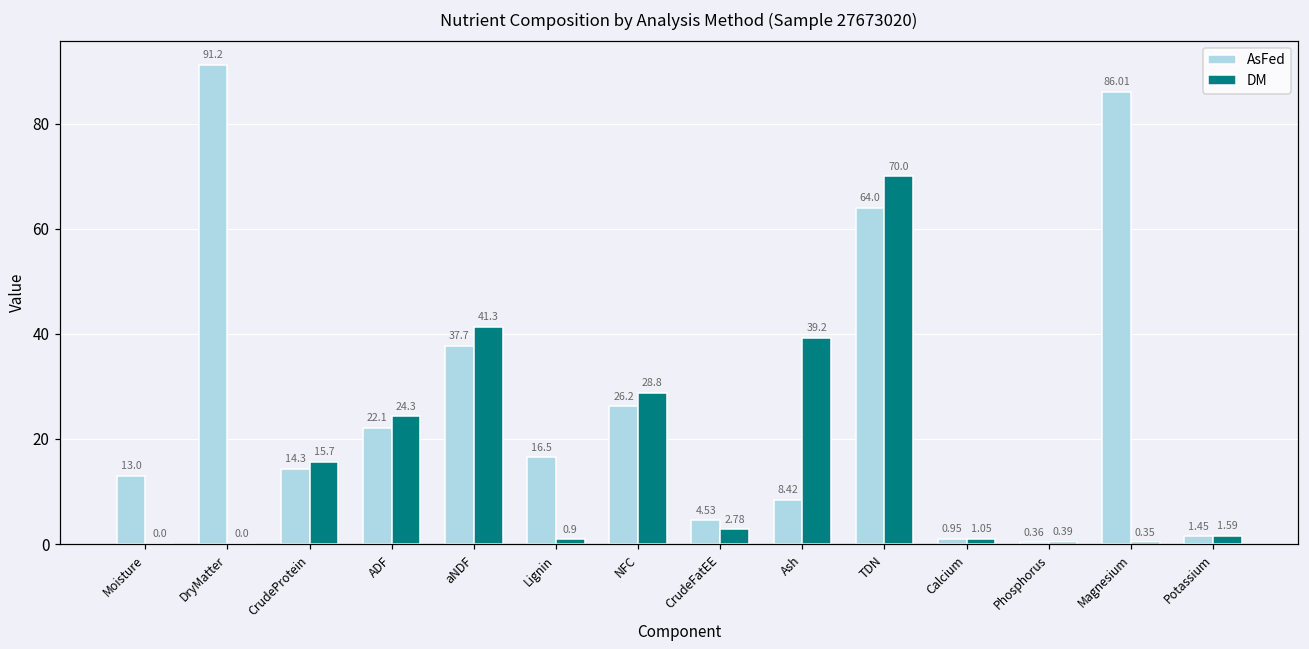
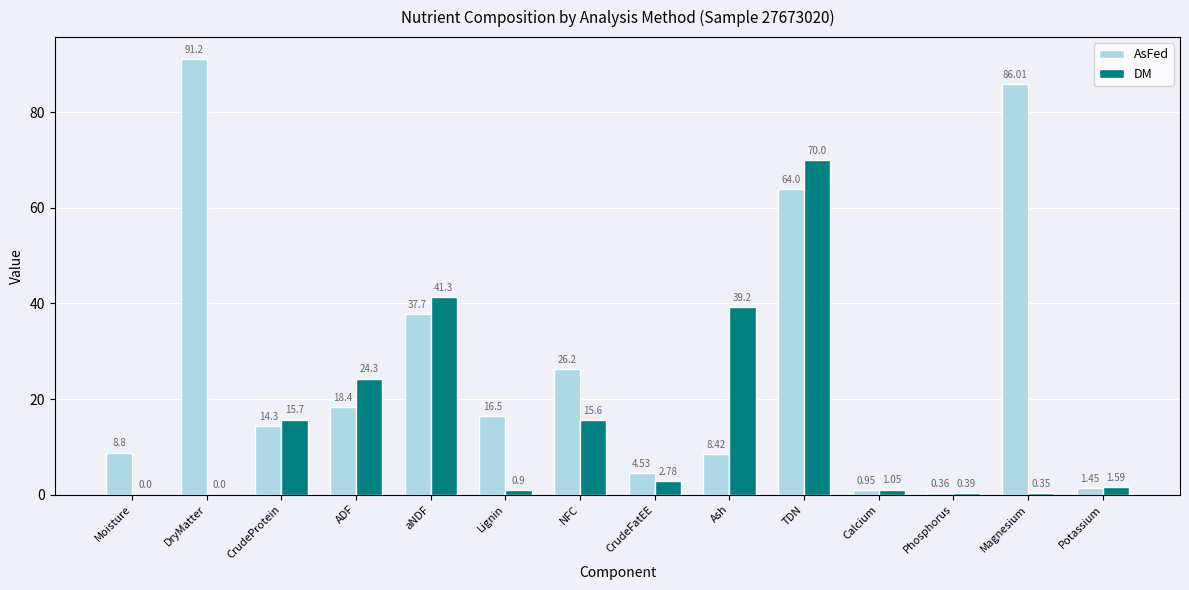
AsFed, Moisture: 13.0 -> 8.8
AsFed, ADF: 22.1 -> 18.4
DM, NFC: 28.8 -> 15.6
